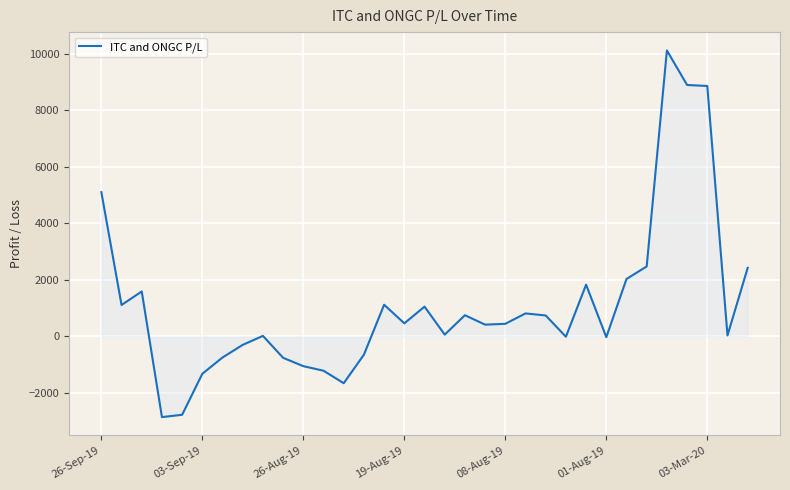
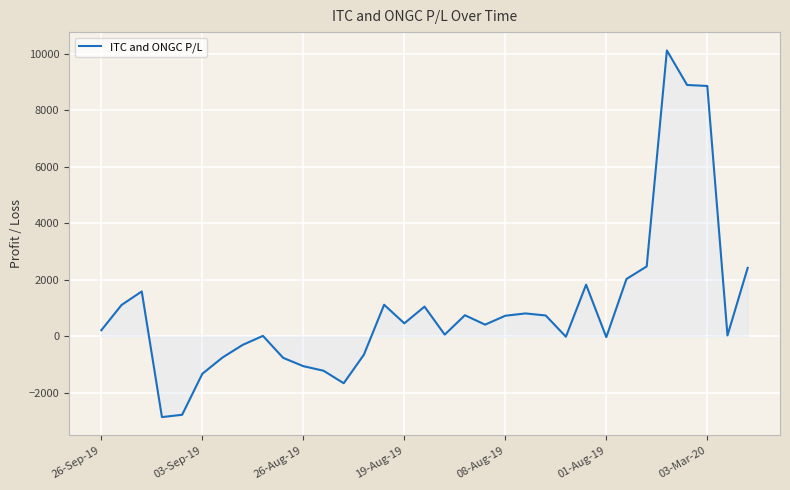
ITC and ONGC P/L, 26-Sep-19: 5100 -> 200
ITC and ONGC P/L, 08-Aug-19: 400 -> 700
